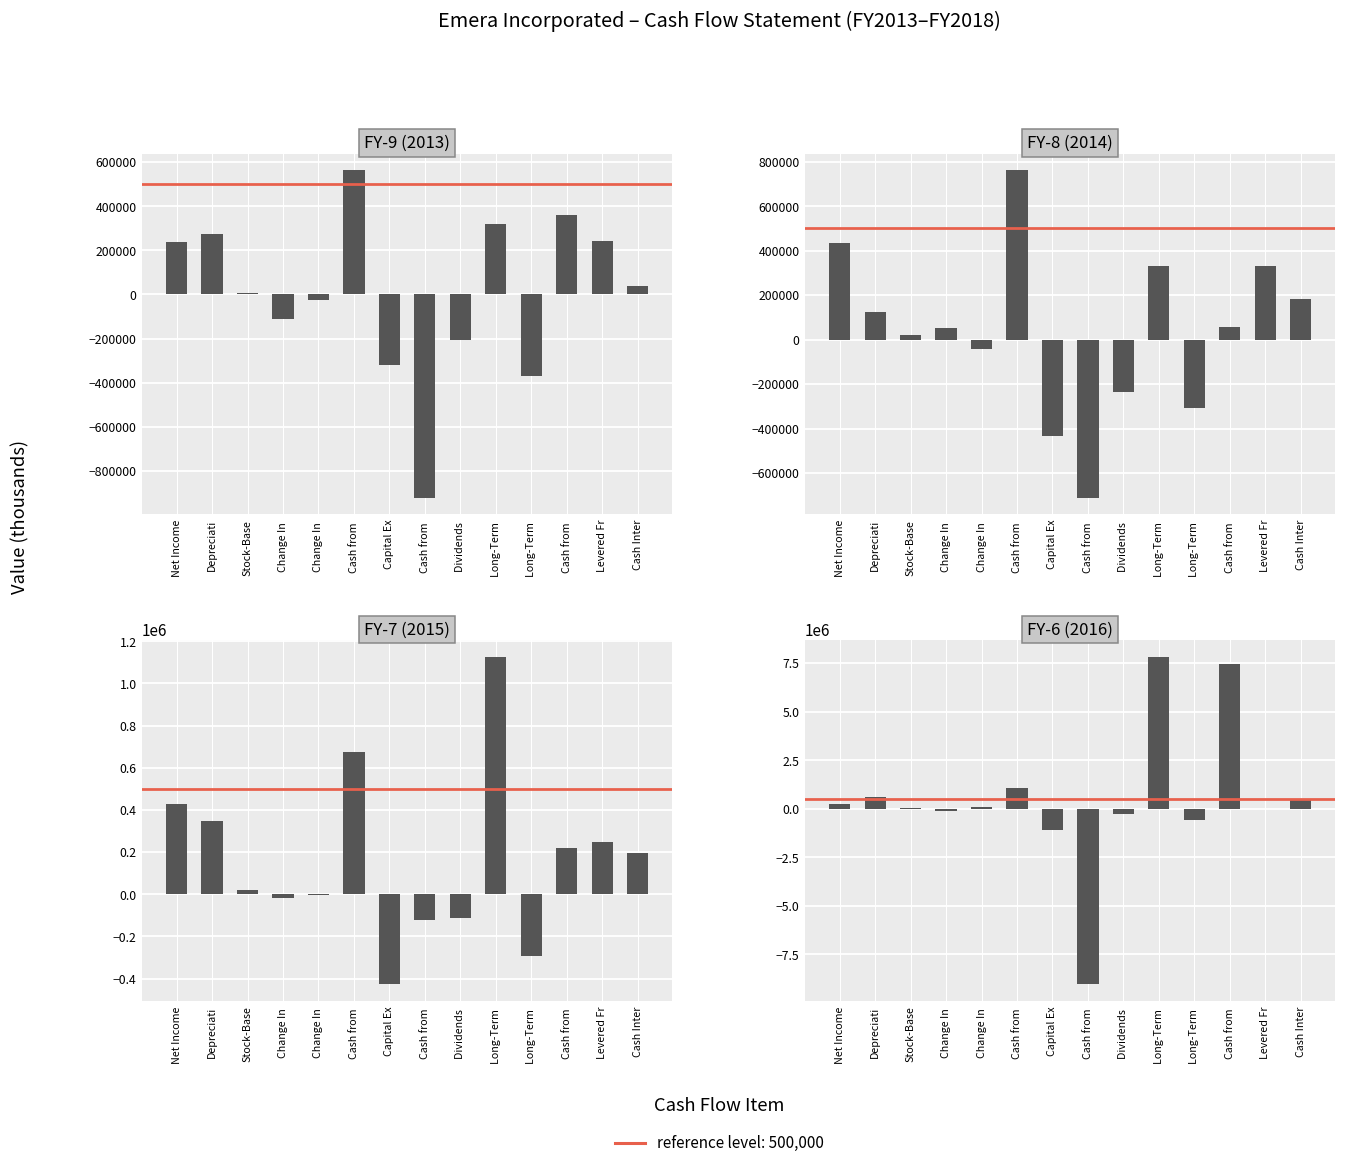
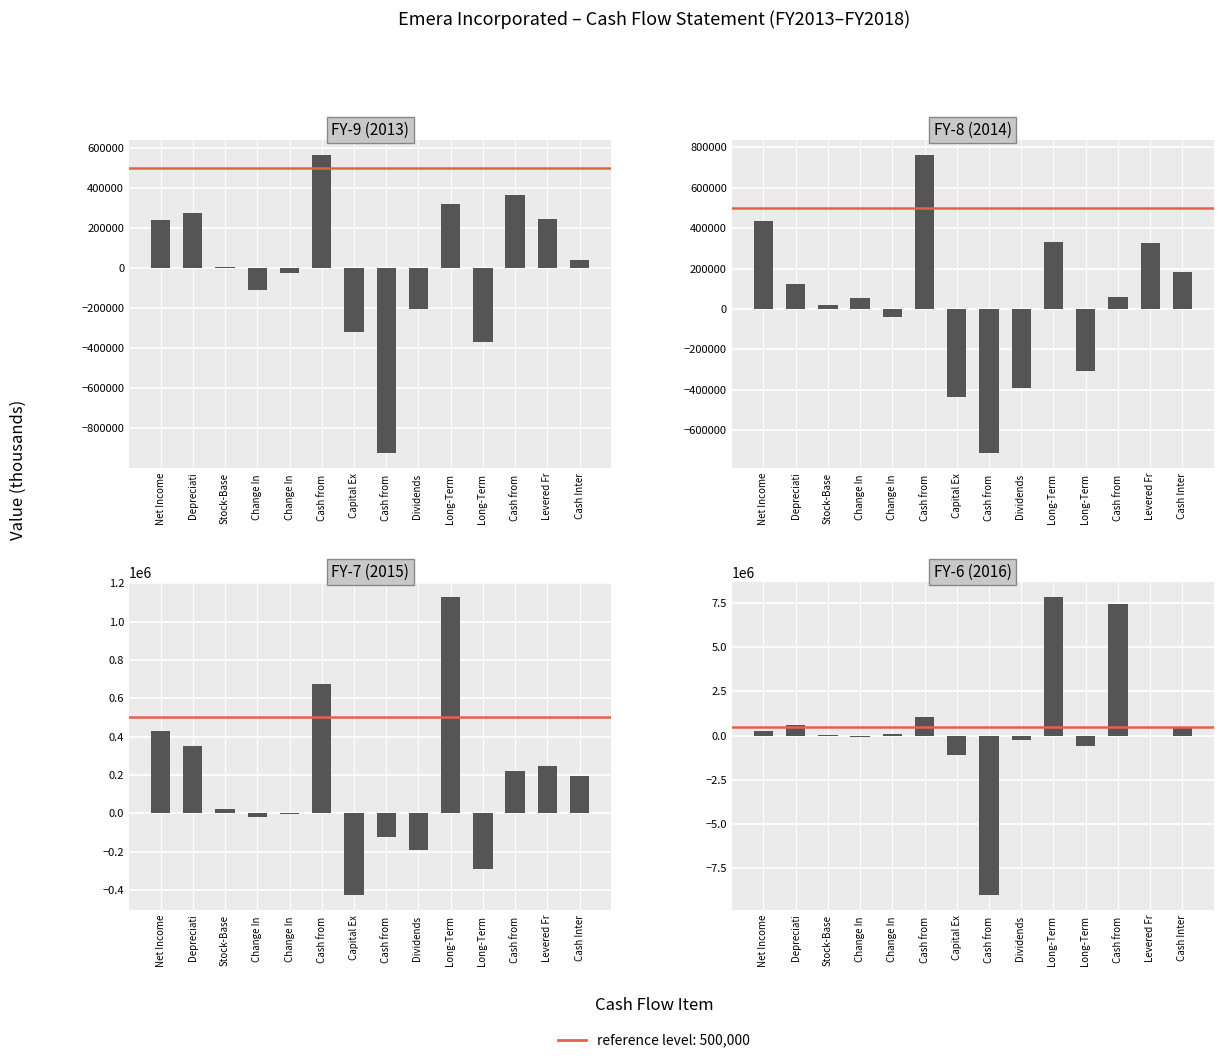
FY-8 (2014), Dividends: -240000 -> -390000
FY-7 (2015), Dividends: -110000 -> -190000
